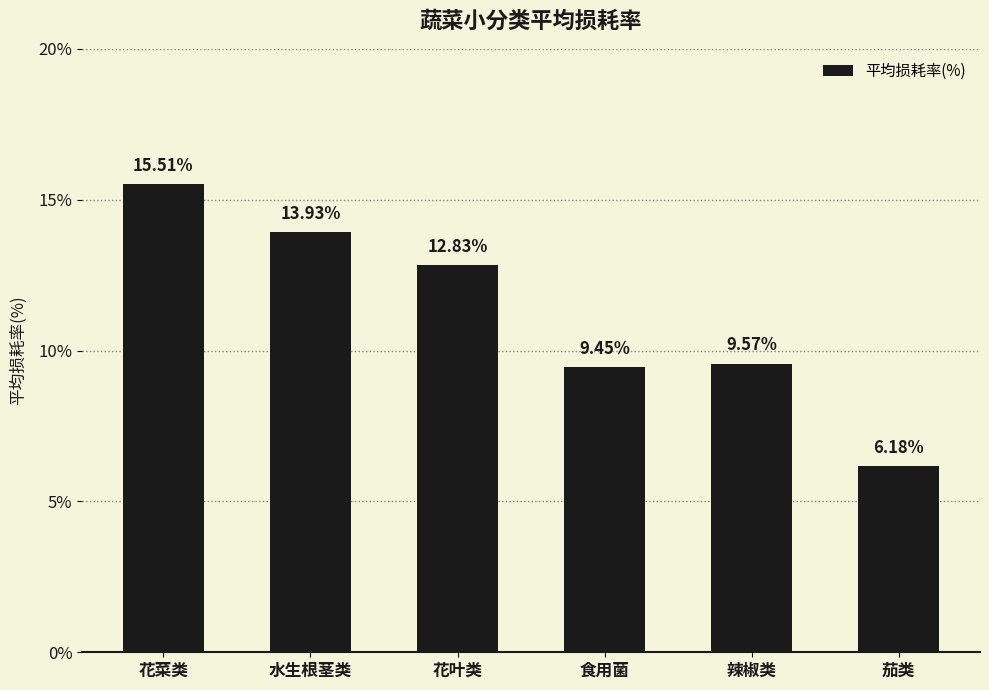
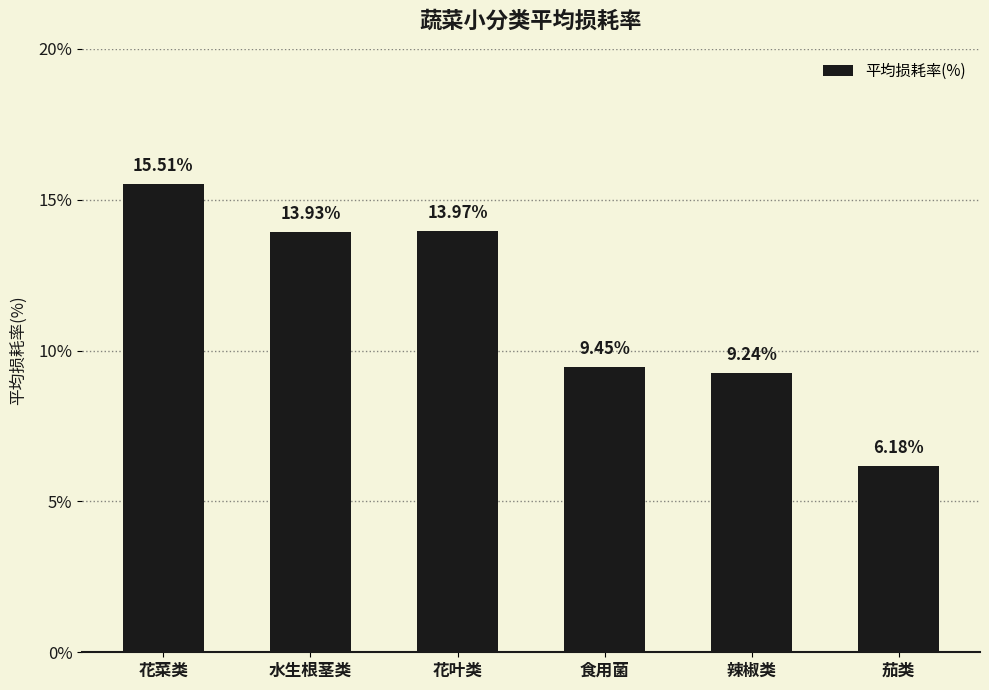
花叶类: 12.83% -> 13.97%
辣椒类: 9.57% -> 9.24%
